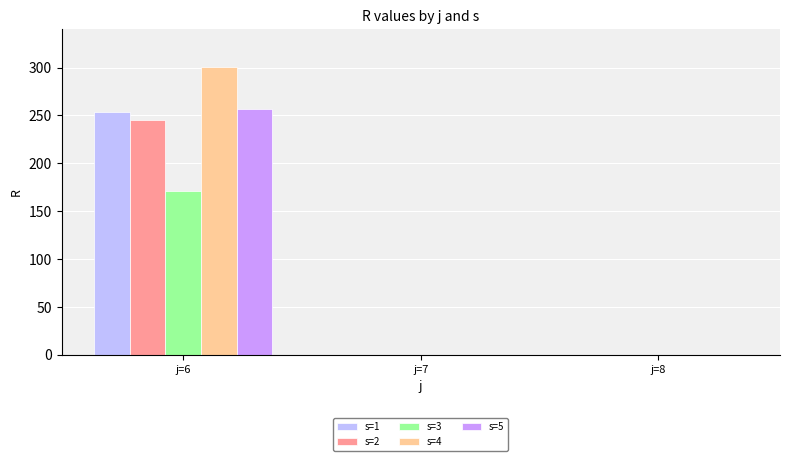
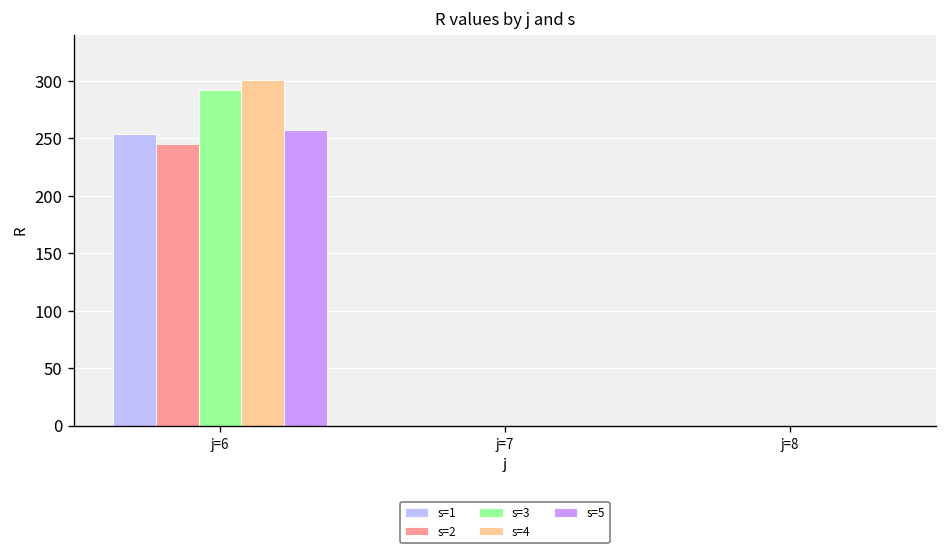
s=3, j=6: 170 -> 290
